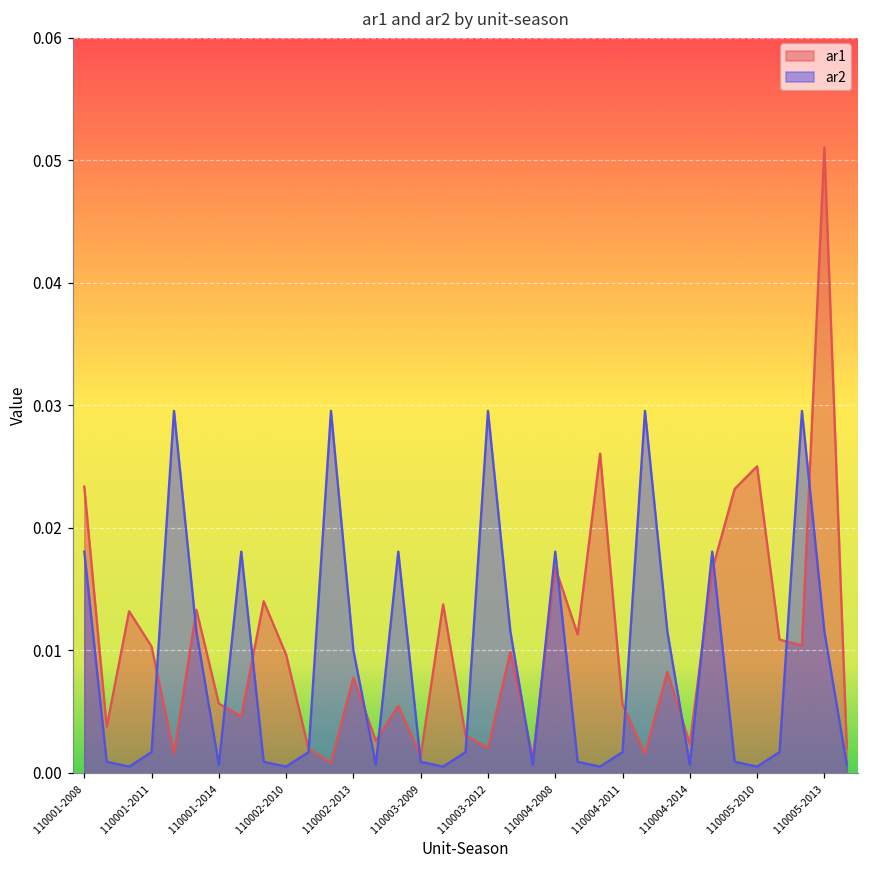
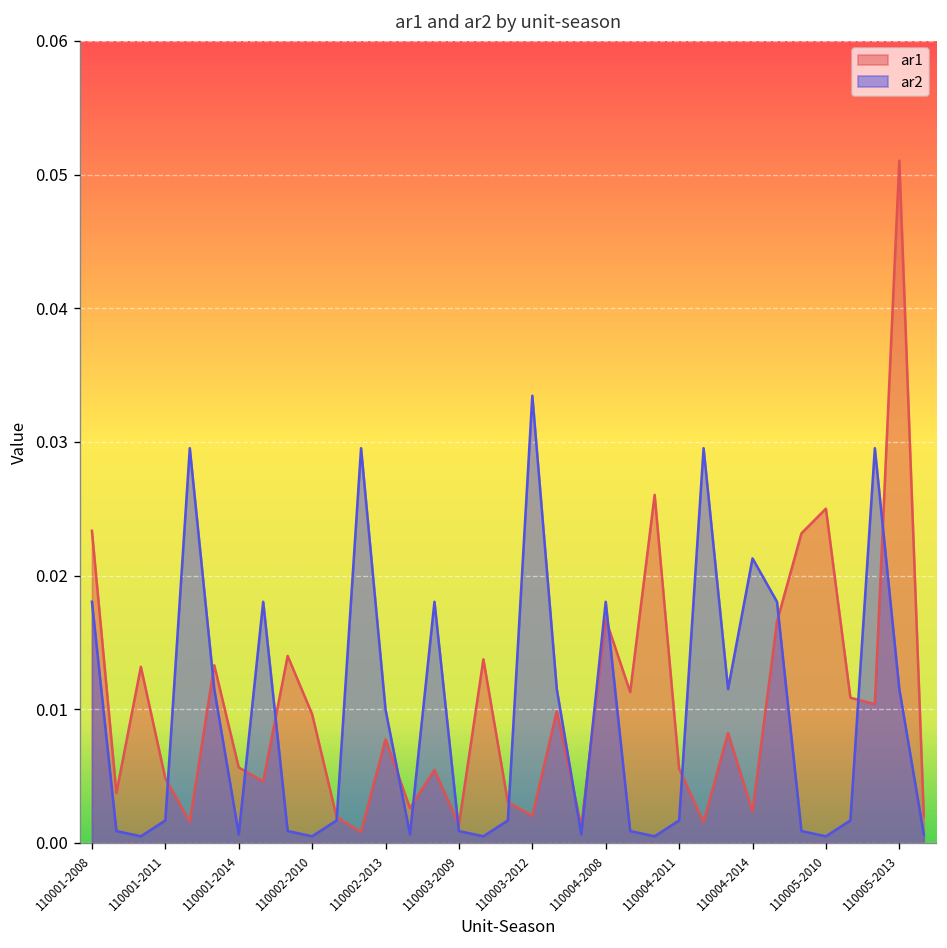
ar1, 110001-2011: 0.0103 -> 0.0048
ar2, 110003-2012: 0.0295 -> 0.0335
ar2, 110004-2014: 0.0006 -> 0.0213
